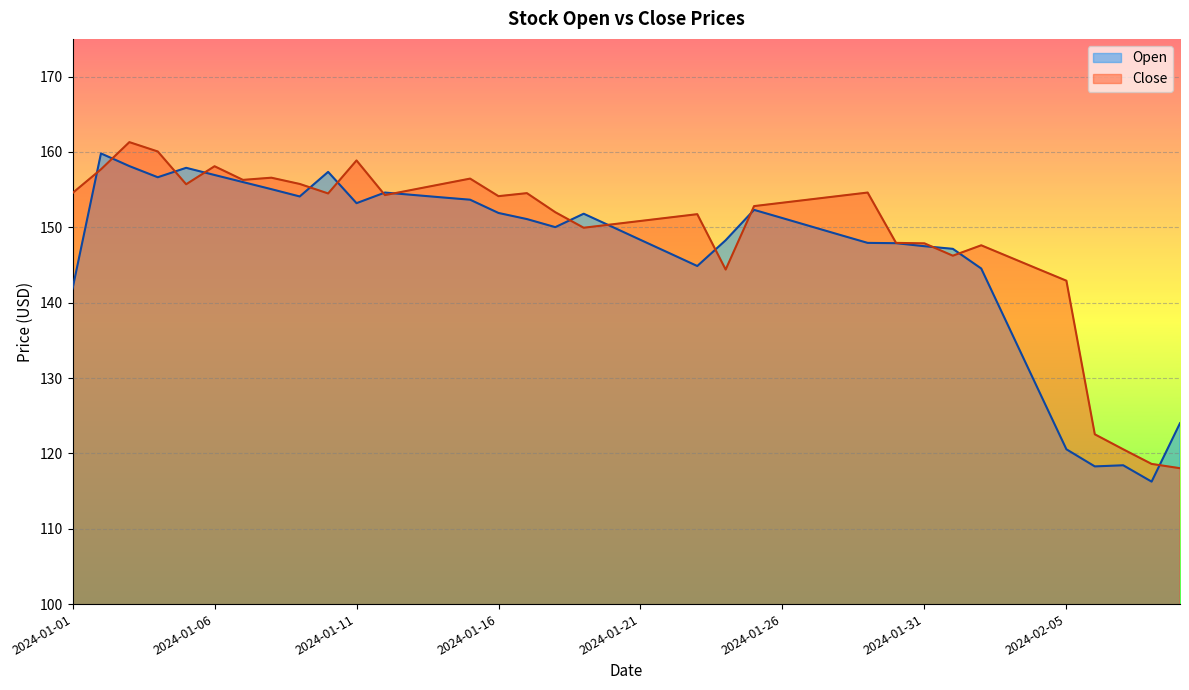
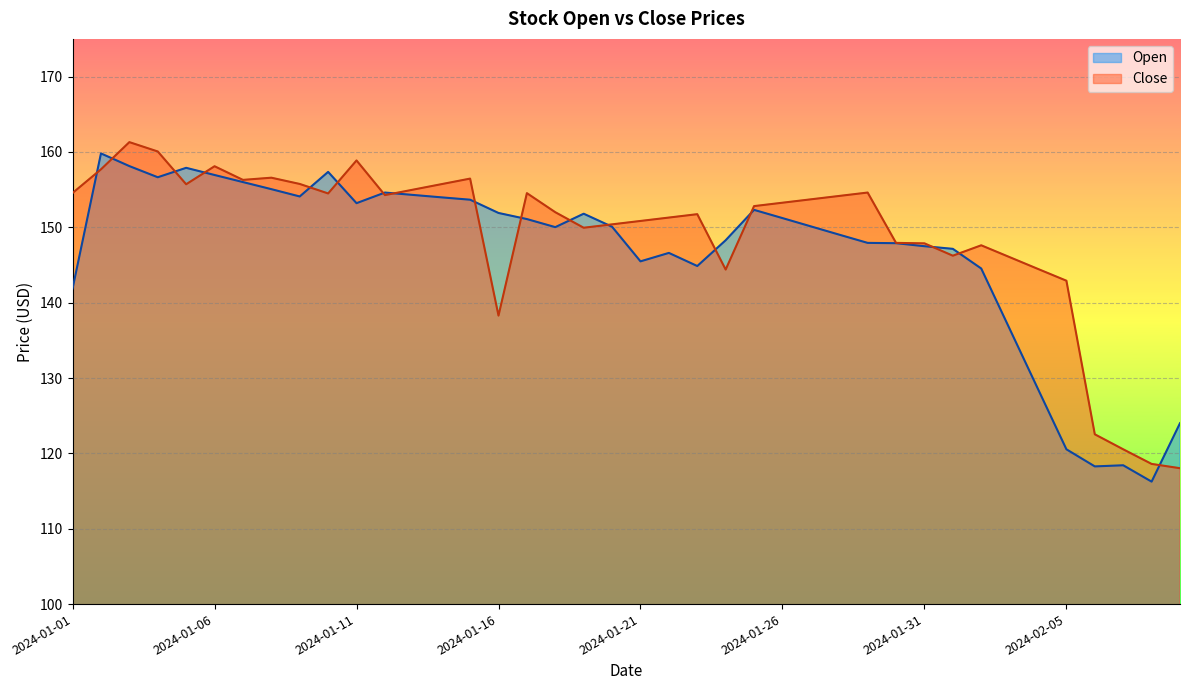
Close, 2024-01-16: 154 -> 138
Open, 2024-01-21: 148 -> 145
